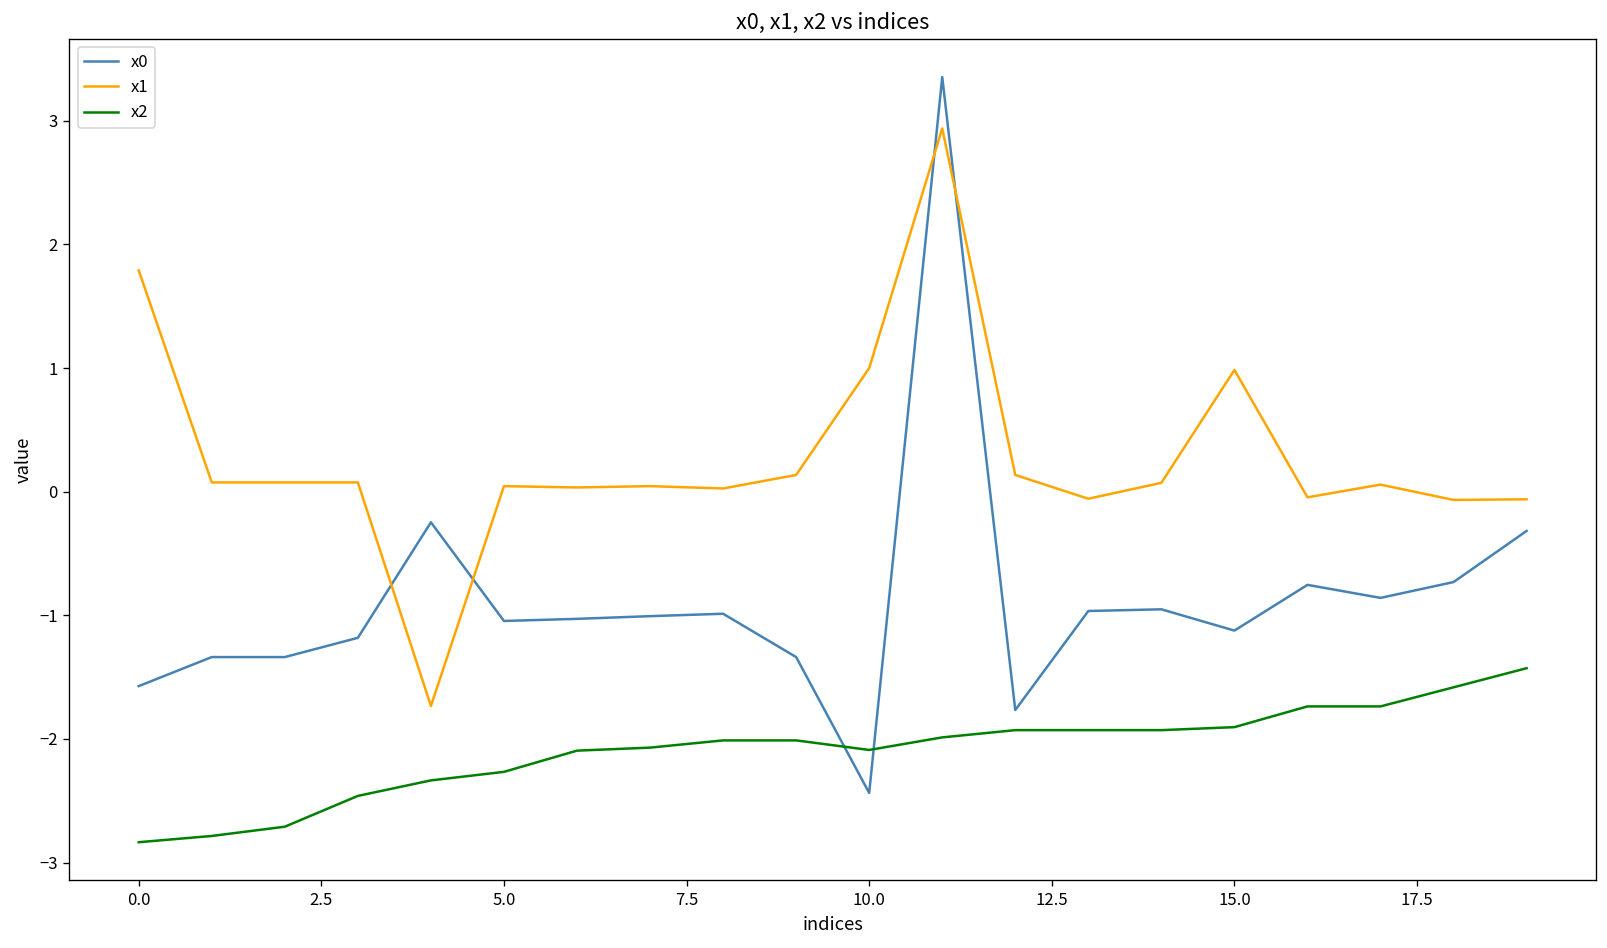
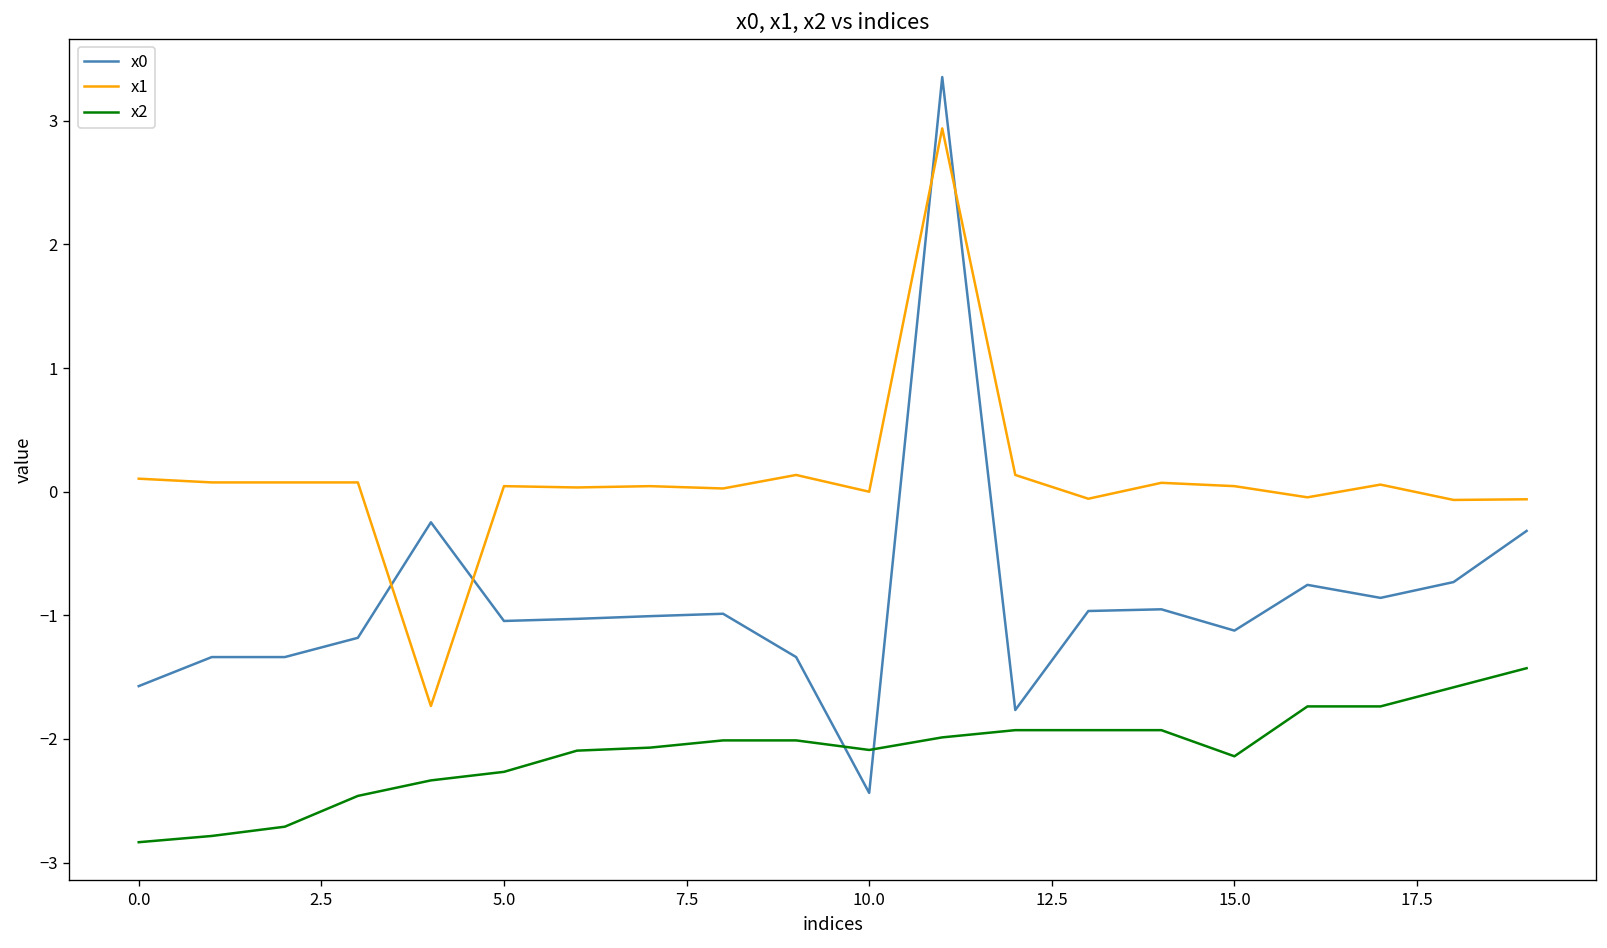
x1, 0.0: 1.79 -> 0.11
x1, 10.0: 1 -> 0
x1, 15.0: 0.99 -> 0.05
x2, 15.0: -1.90 -> -2.14
